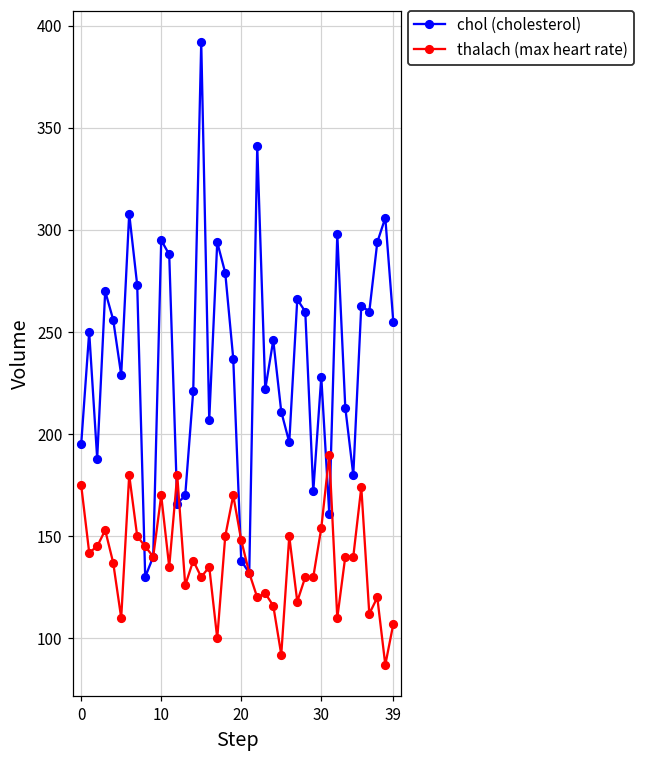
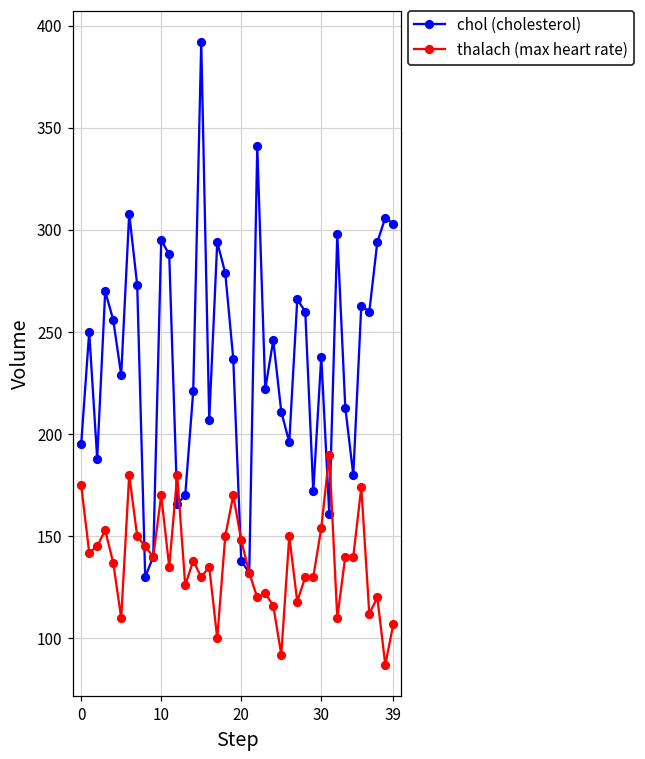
chol (cholesterol), 30: 228 -> 238
chol (cholesterol), 39: 255 -> 303
